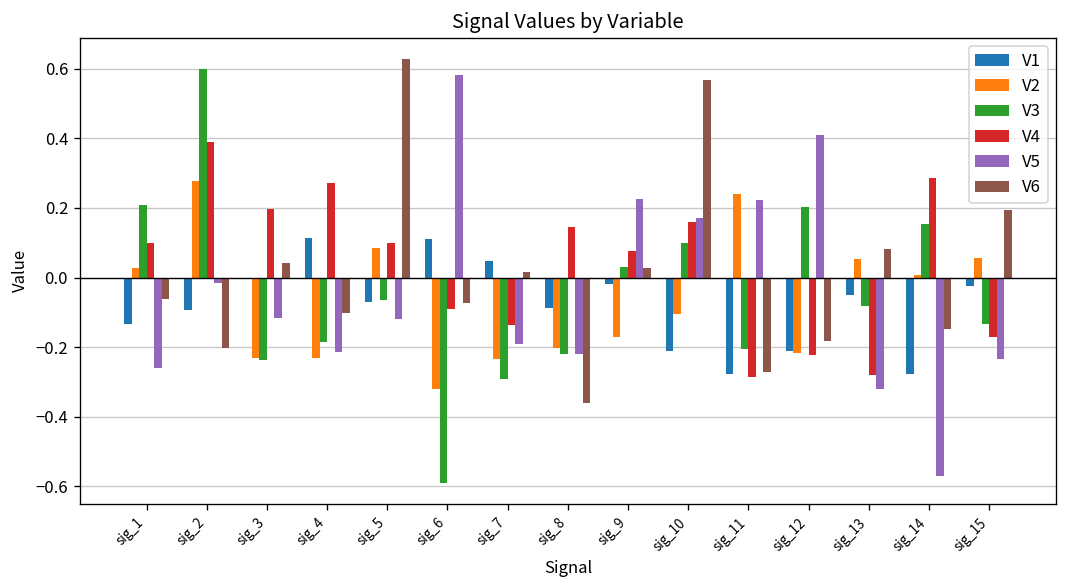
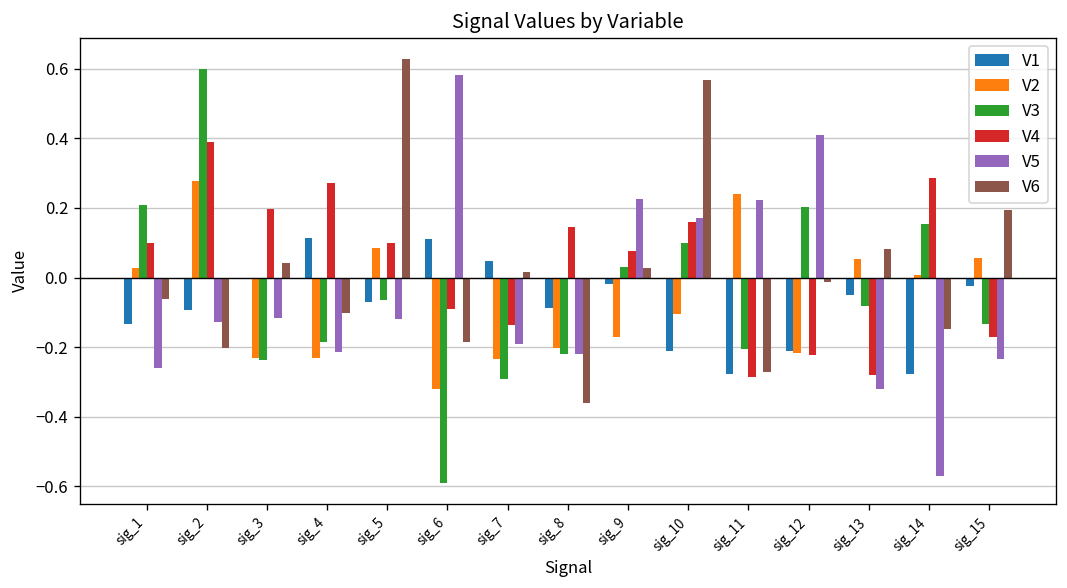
V5, sig_2: -0.02 -> -0.13
V6, sig_6: -0.07 -> -0.18
V6, sig_12: -0.18 -> -0.01
